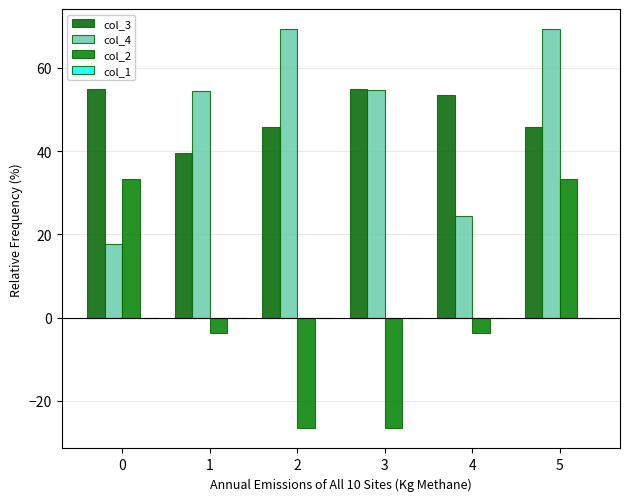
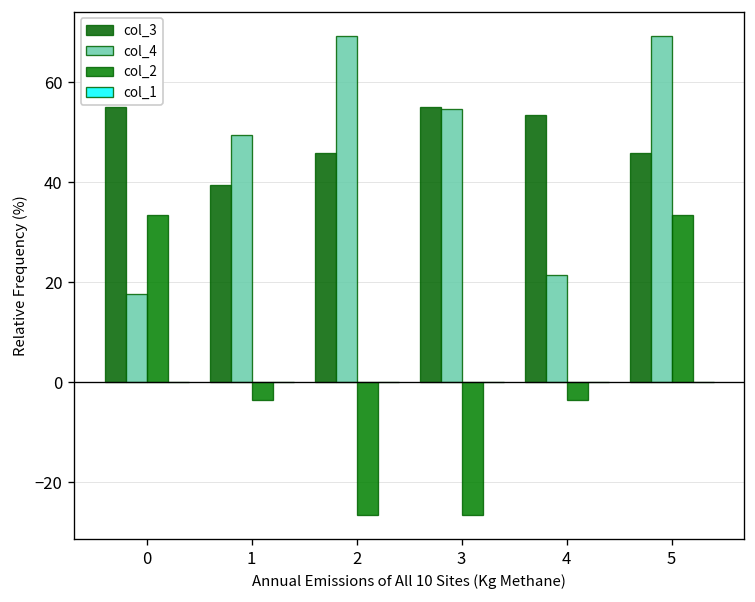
col_4, 1: 55 -> 50
col_4, 4: 24 -> 22
